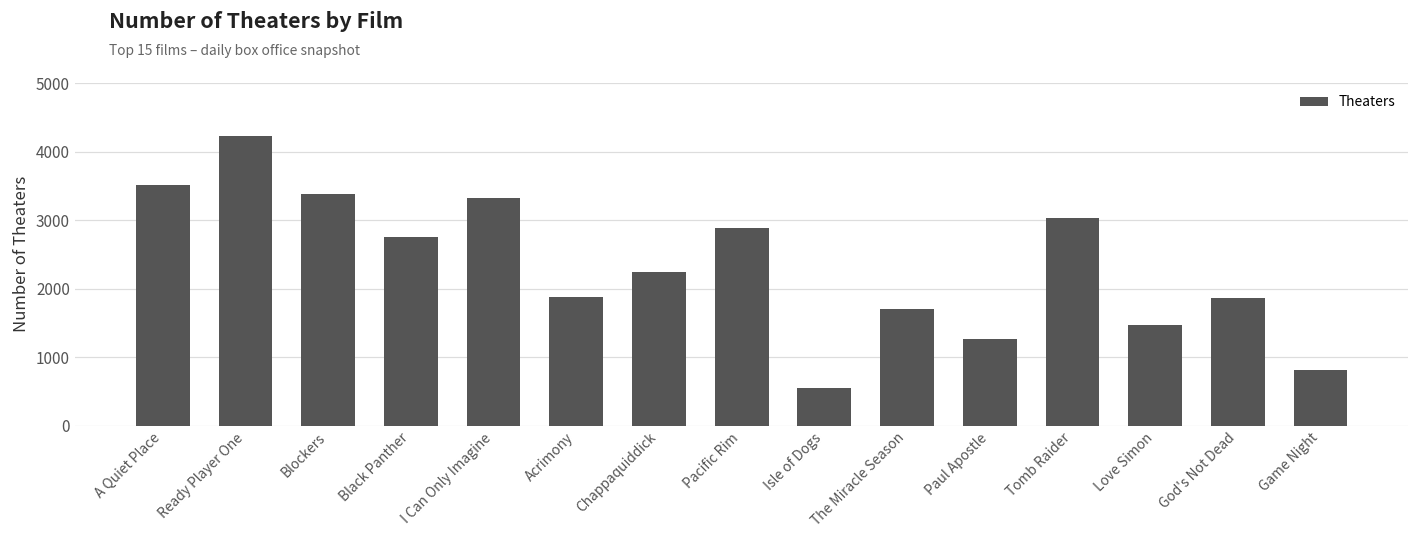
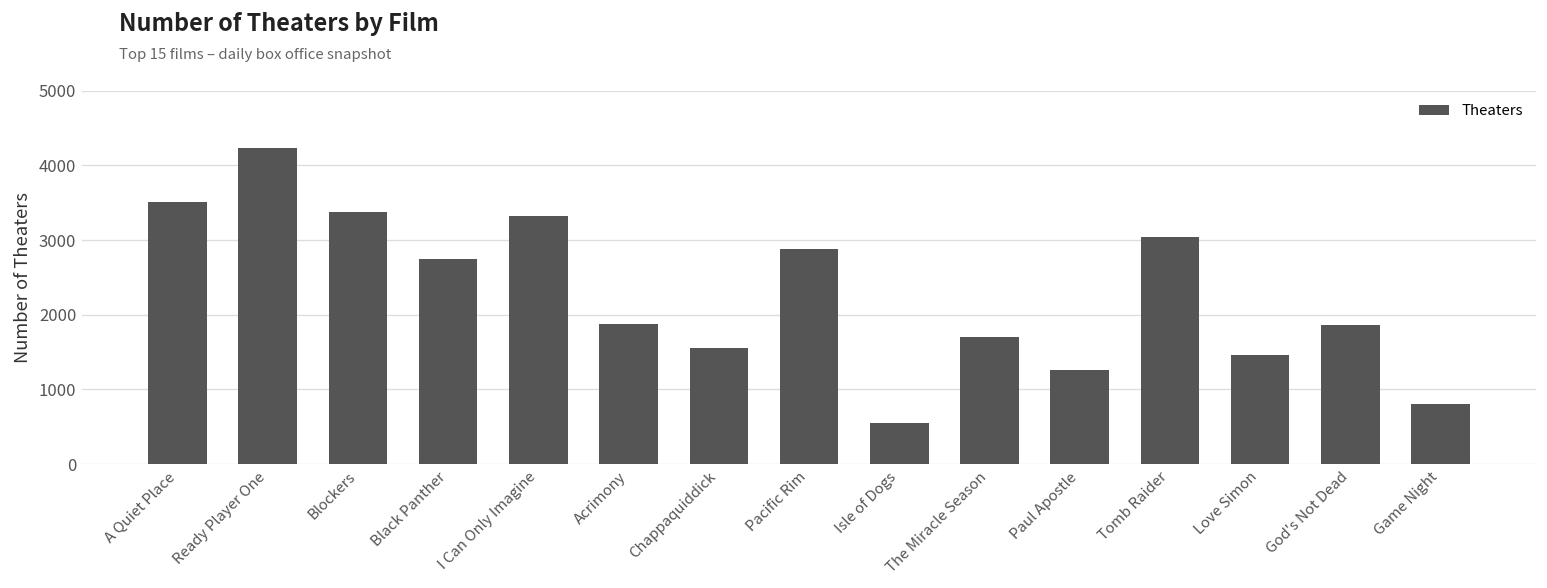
Chappaquiddick: 2200 -> 1600
